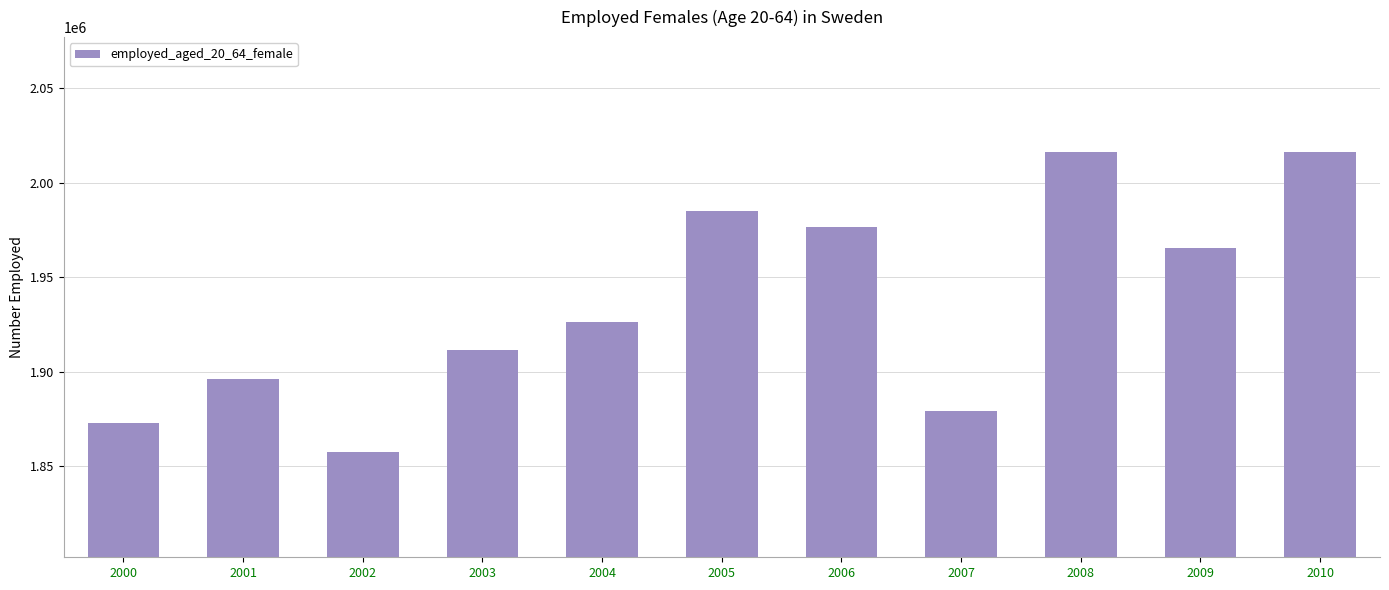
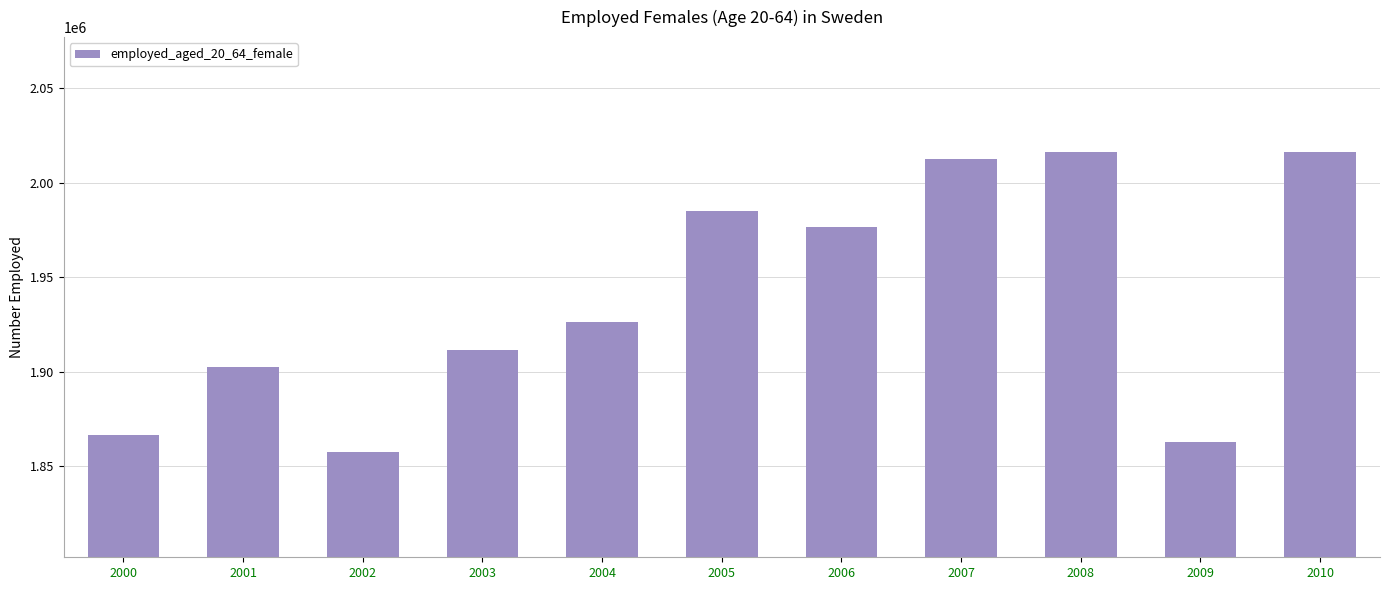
2000: 1873000 -> 1867000
2001: 1896000 -> 1903000
2007: 1879000 -> 2013000
2009: 1966000 -> 1863000
